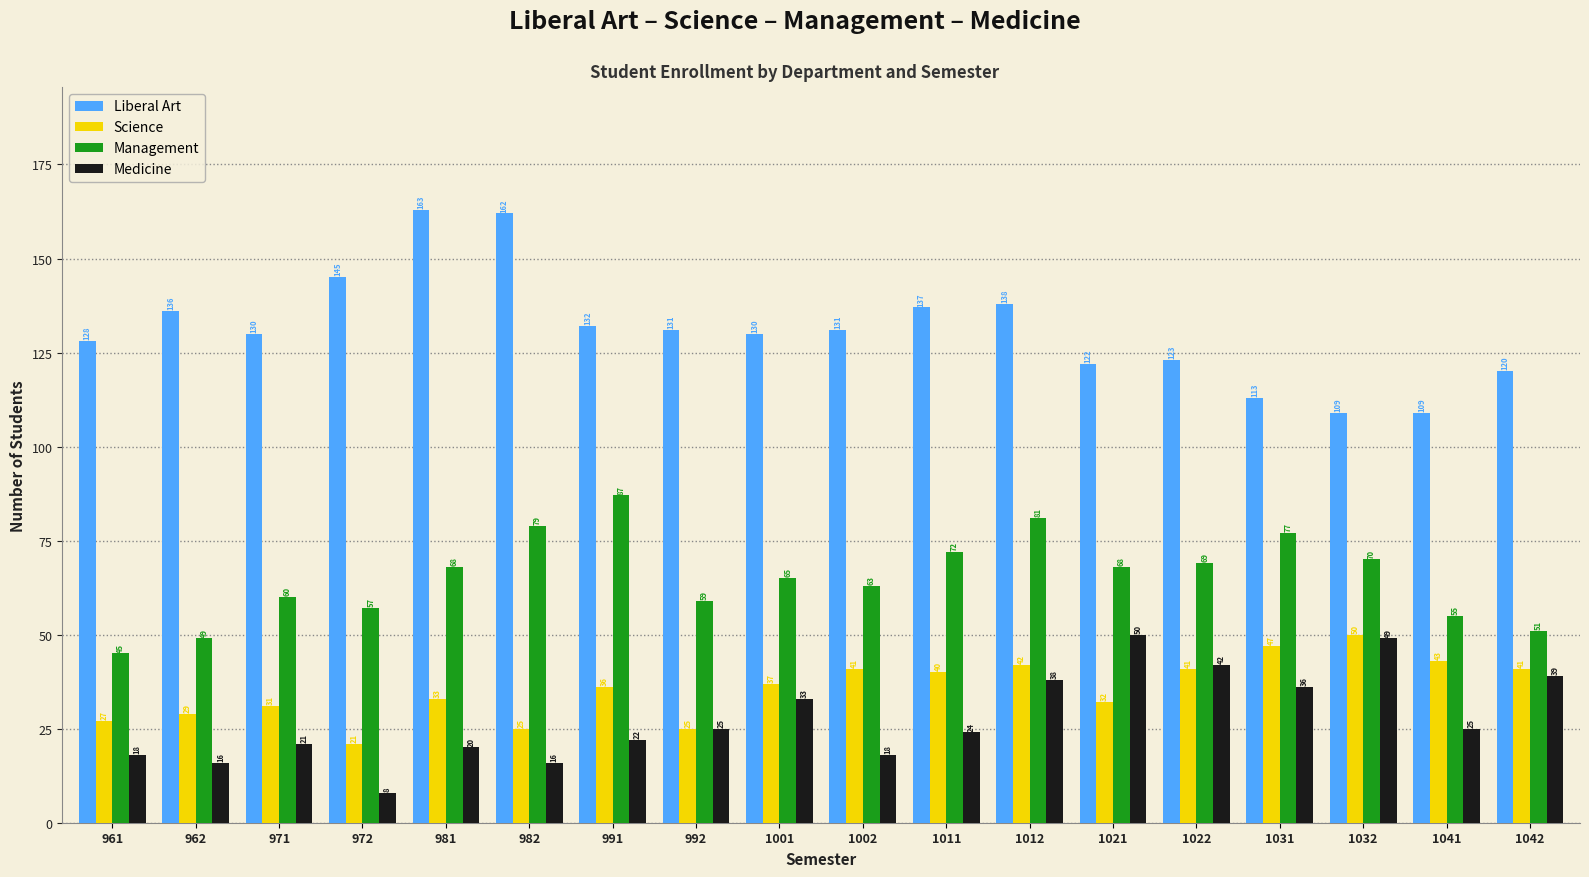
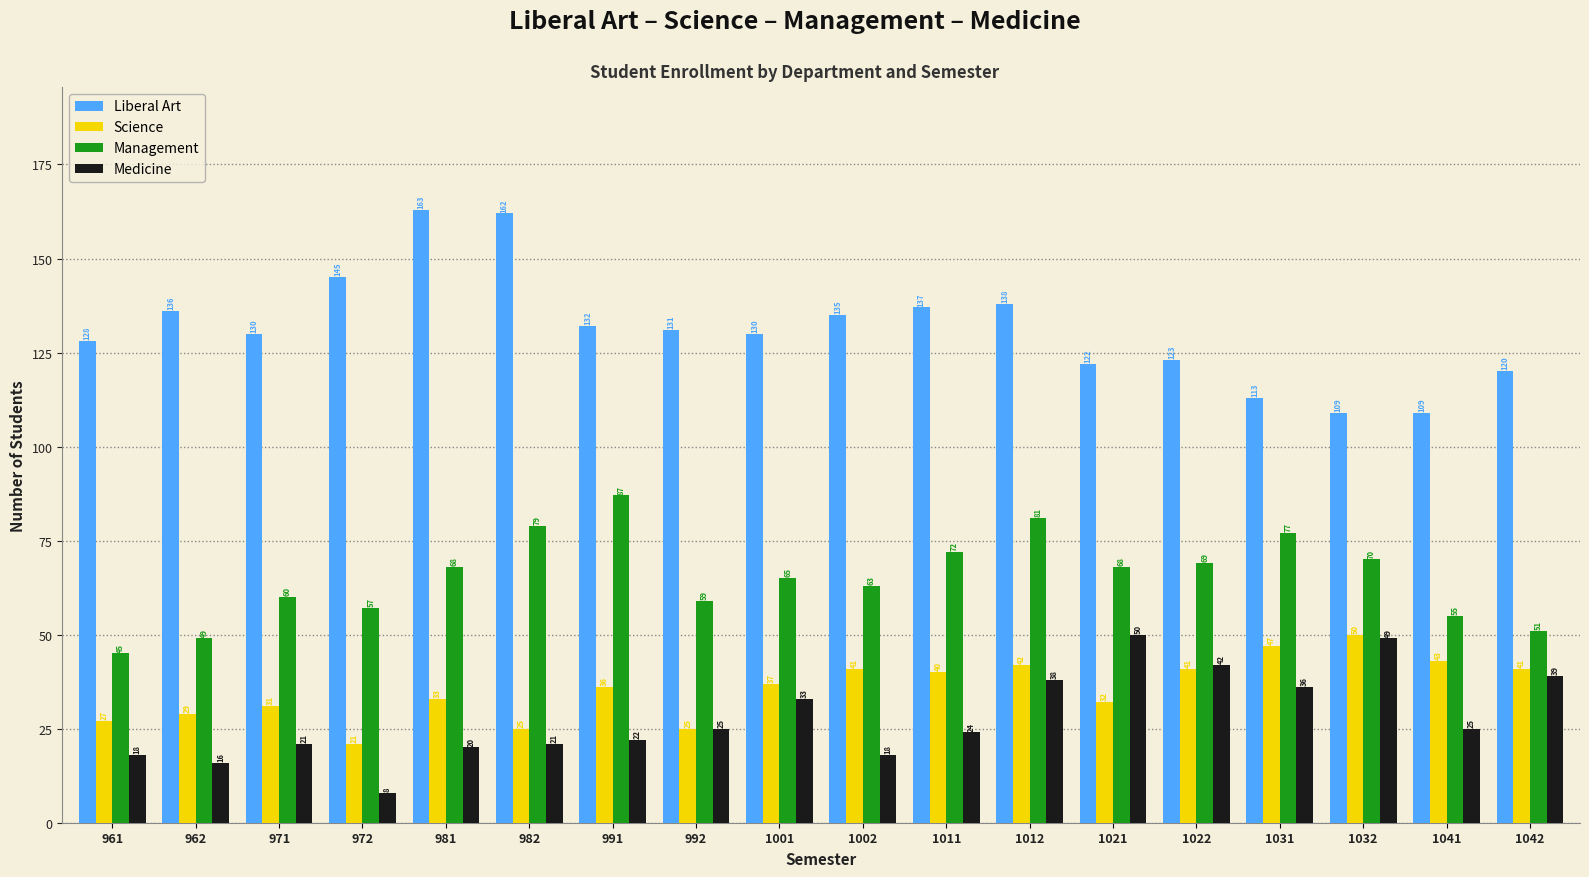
Medicine, 982: 16 -> 21
Liberal Art, 1002: 131 -> 135
